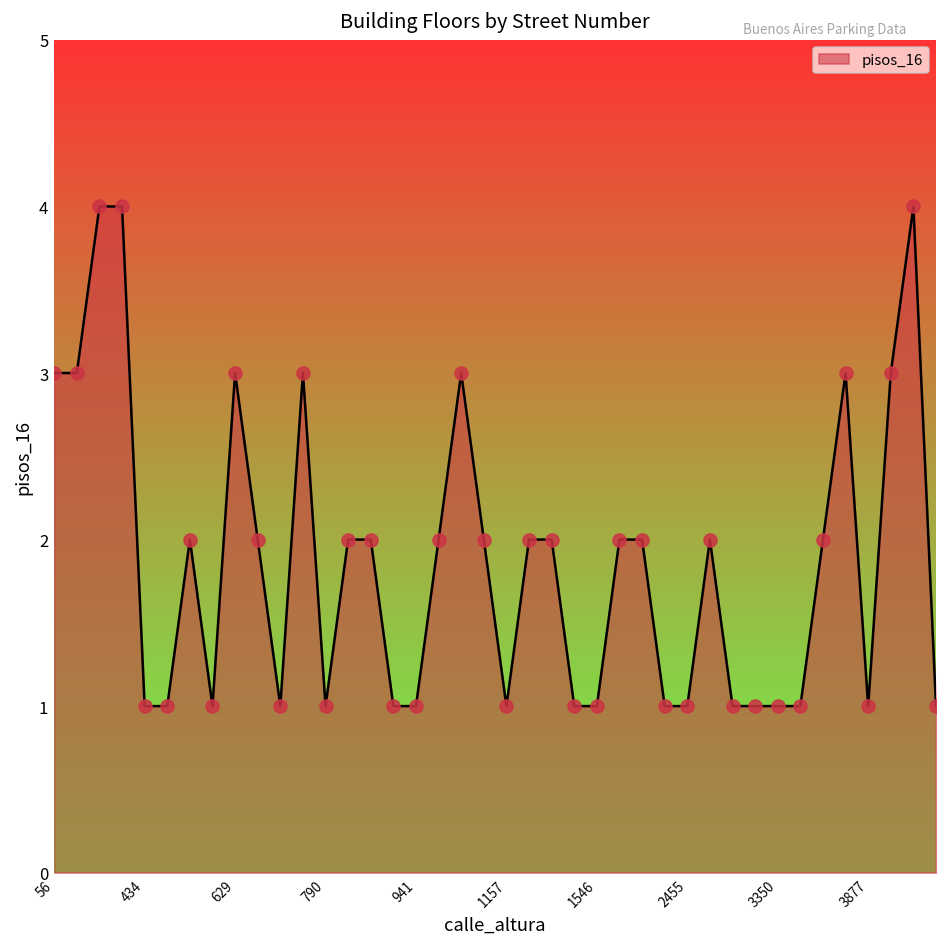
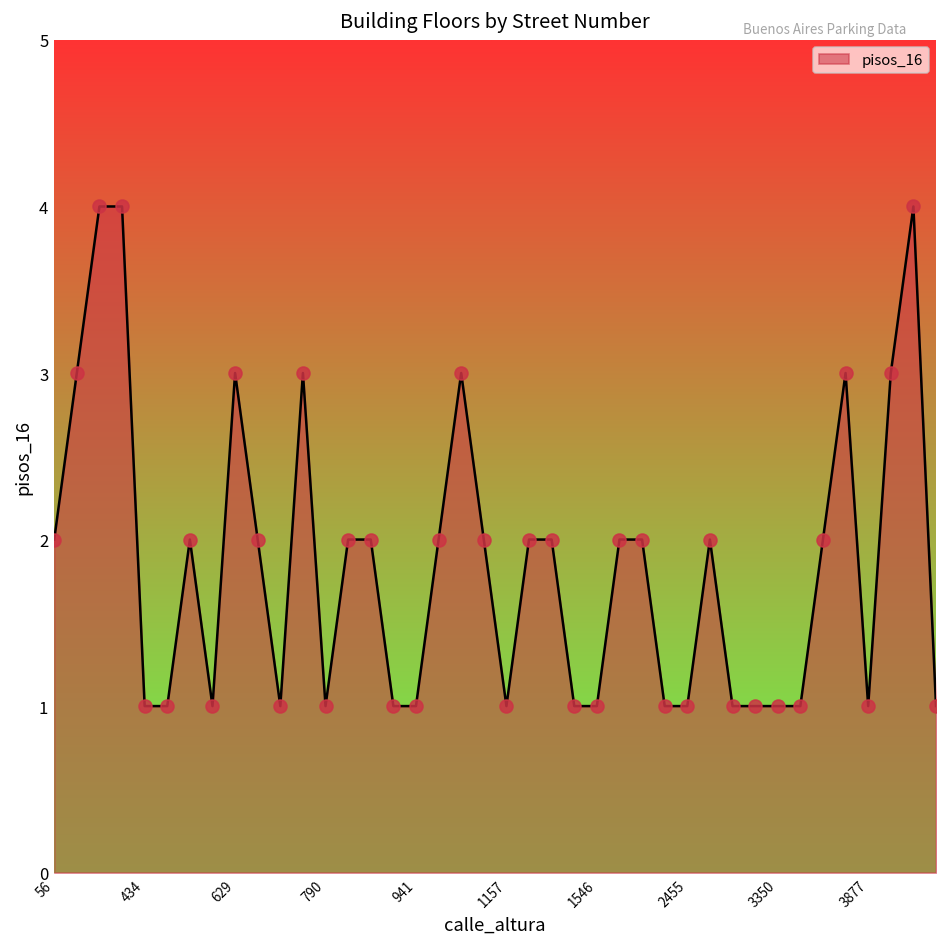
56: 3 -> 2
